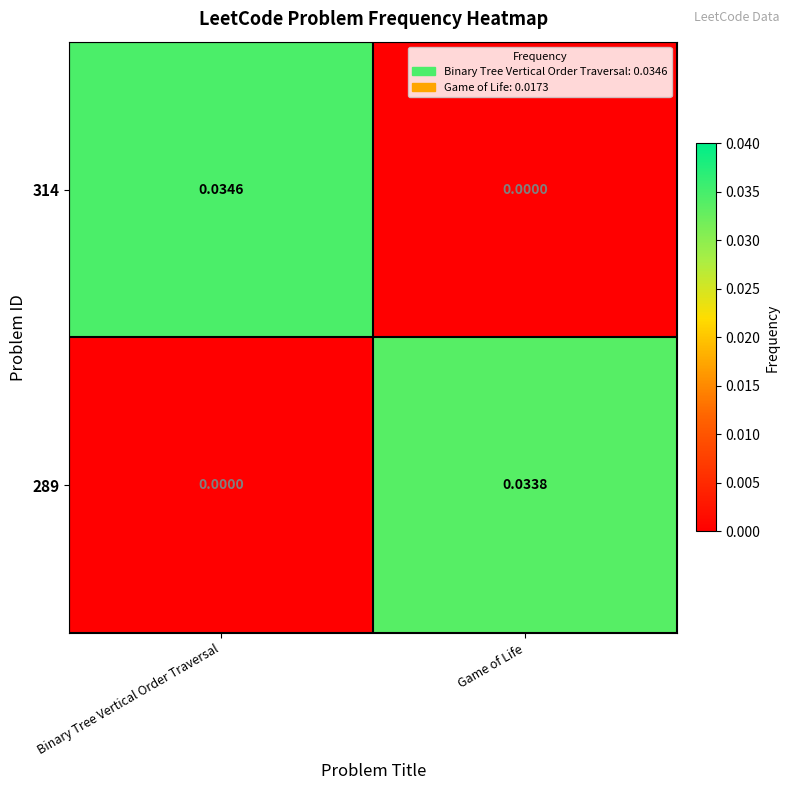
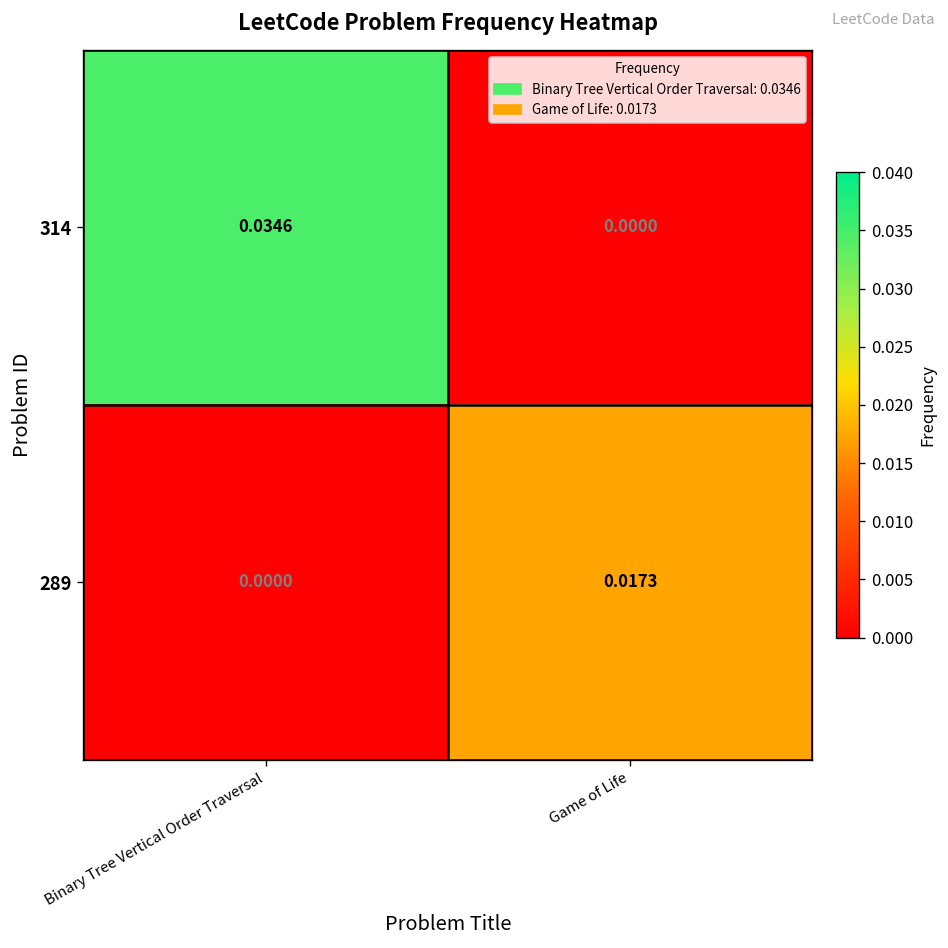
289, Game of Life: 0.0338 -> 0.0173
